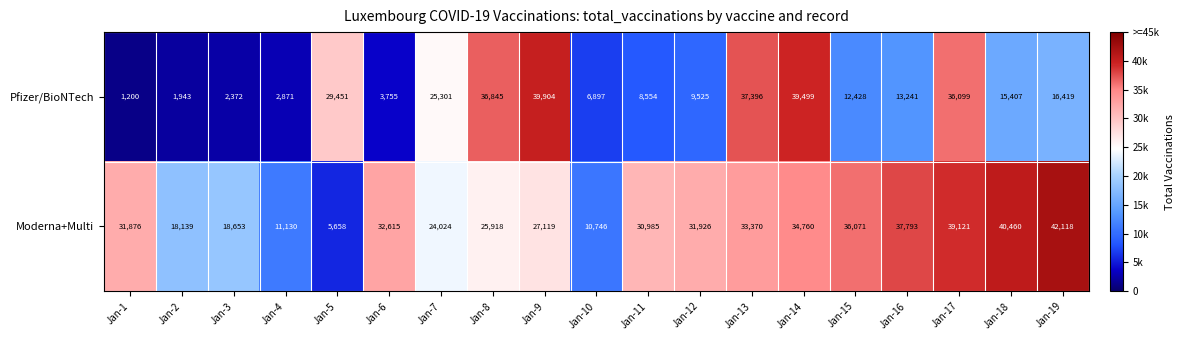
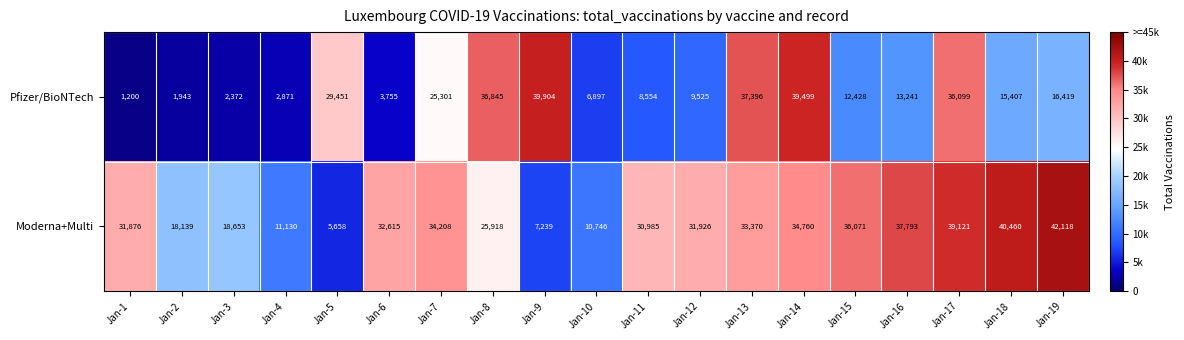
Moderna+Multi, Jan-7: 24,024 -> 34,208
Moderna+Multi, Jan-9: 27,119 -> 7,239
